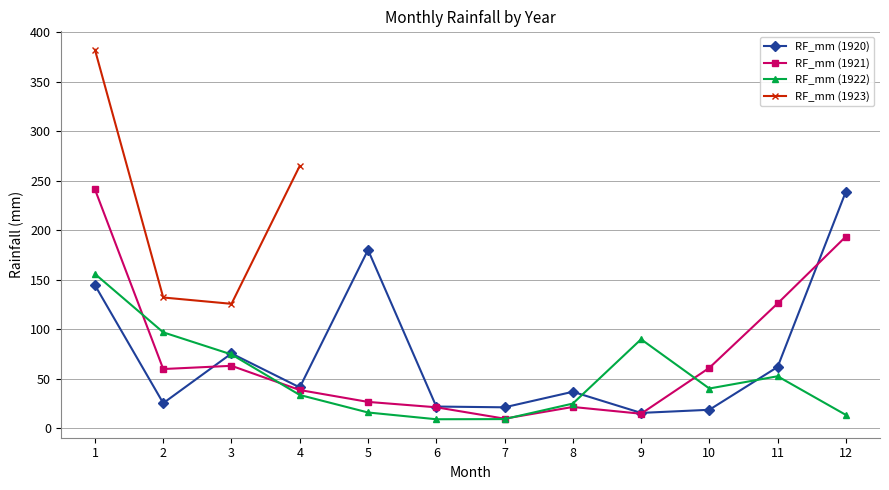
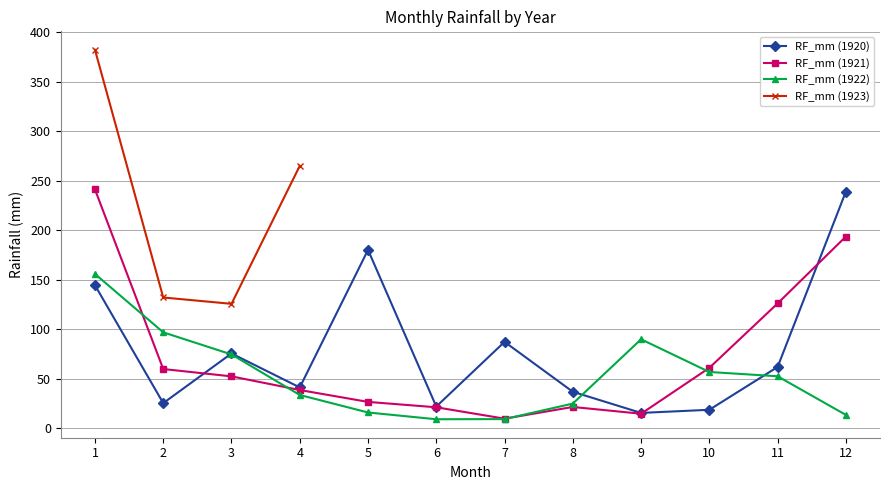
RF_mm (1921), 3: 60 -> 50
RF_mm (1920), 7: 20 -> 90
RF_mm (1922), 10: 40 -> 60
